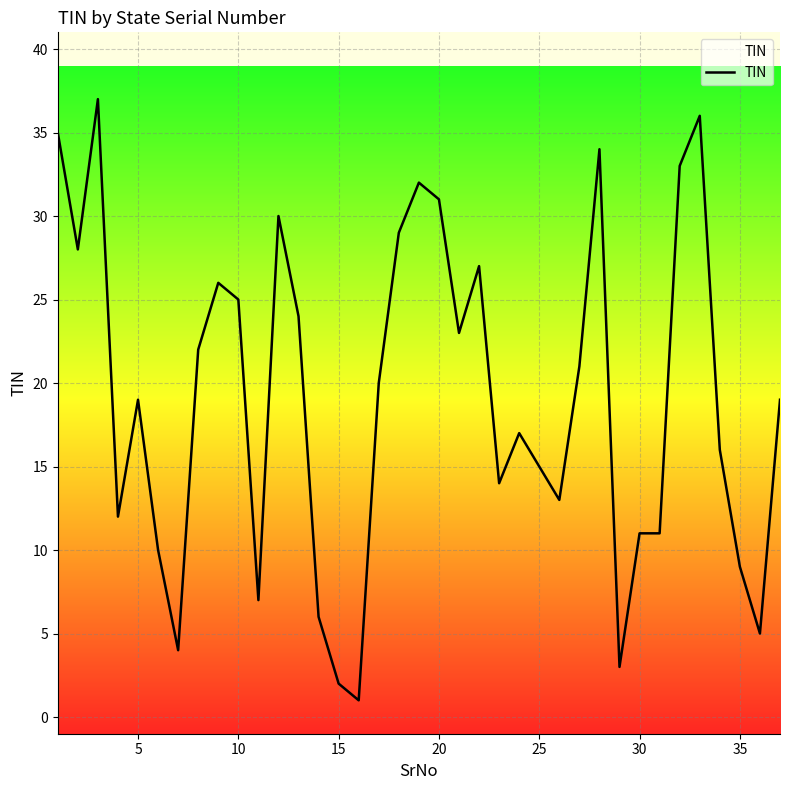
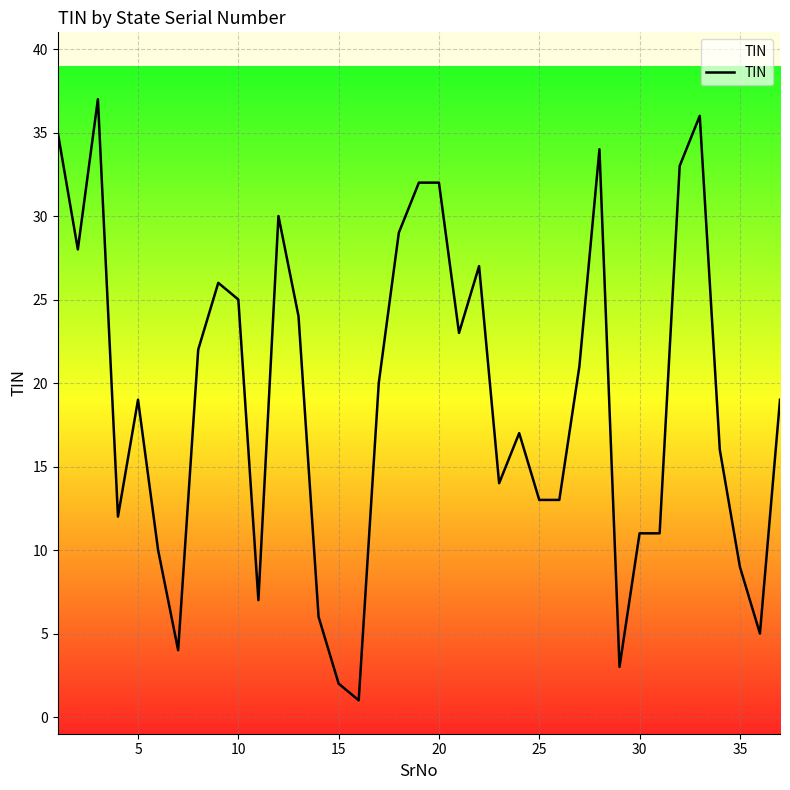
20: 31 -> 32
25: 15 -> 13
